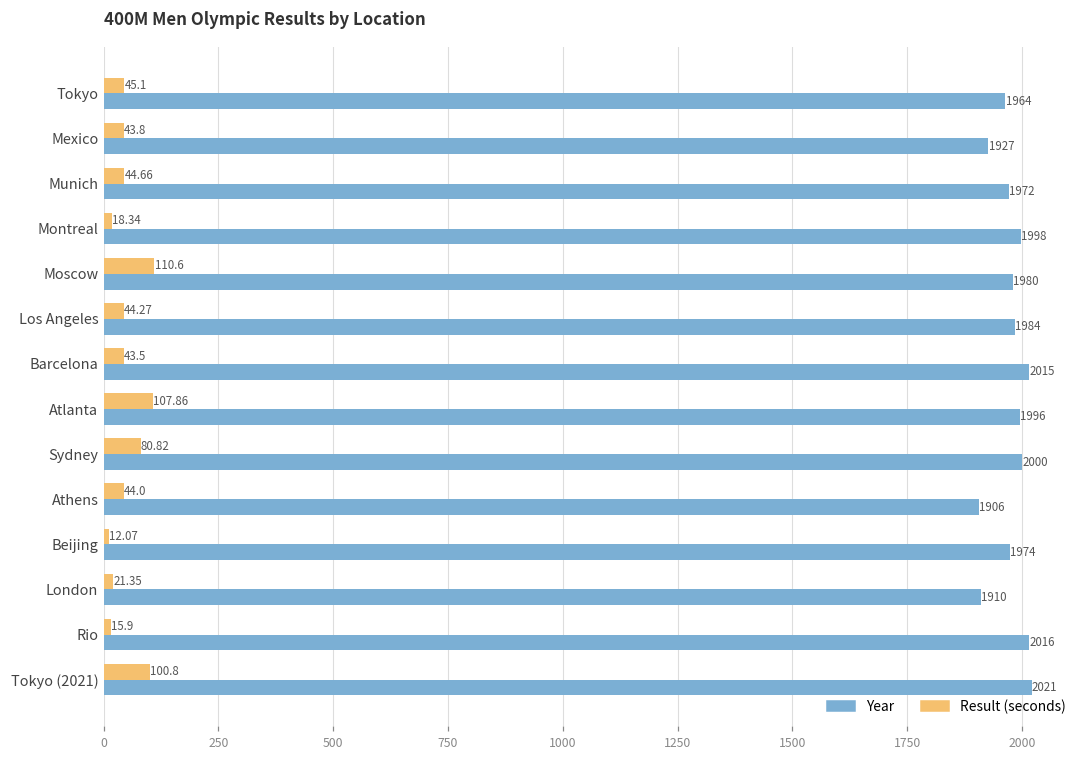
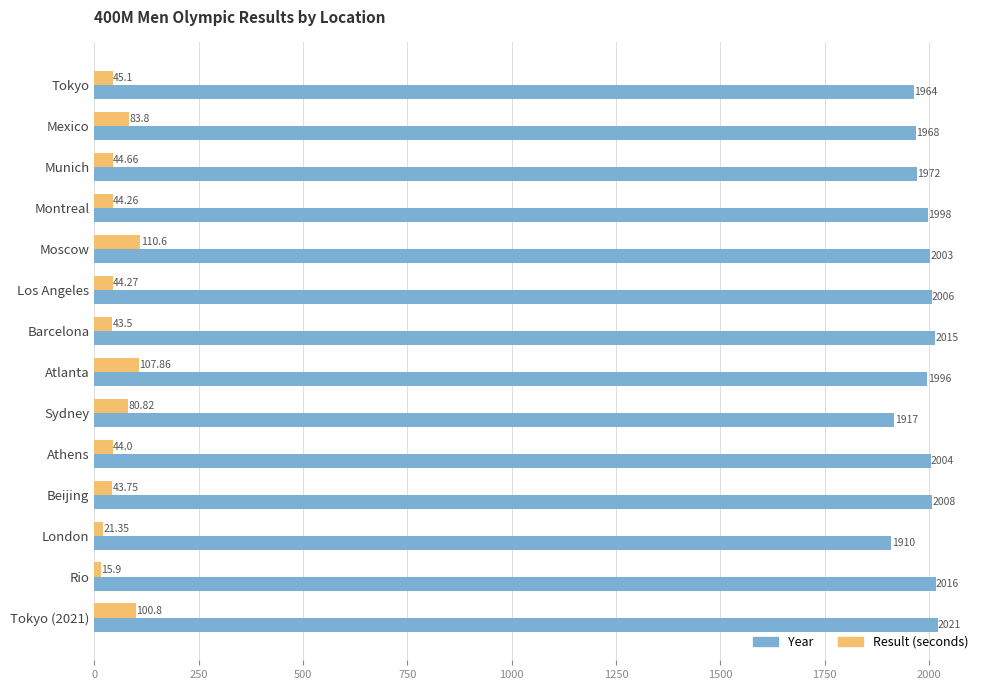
Result (seconds), Mexico: 43.8 -> 83.8
Year, Mexico: 1927 -> 1968
Result (seconds), Montreal: 18.34 -> 44.26
Year, Moscow: 1980 -> 2003
Year, Los Angeles: 1984 -> 2006
Year, Sydney: 2000 -> 1917
Year, Athens: 1906 -> 2004
Result (seconds), Beijing: 12.07 -> 43.75
Year, Beijing: 1974 -> 2008
